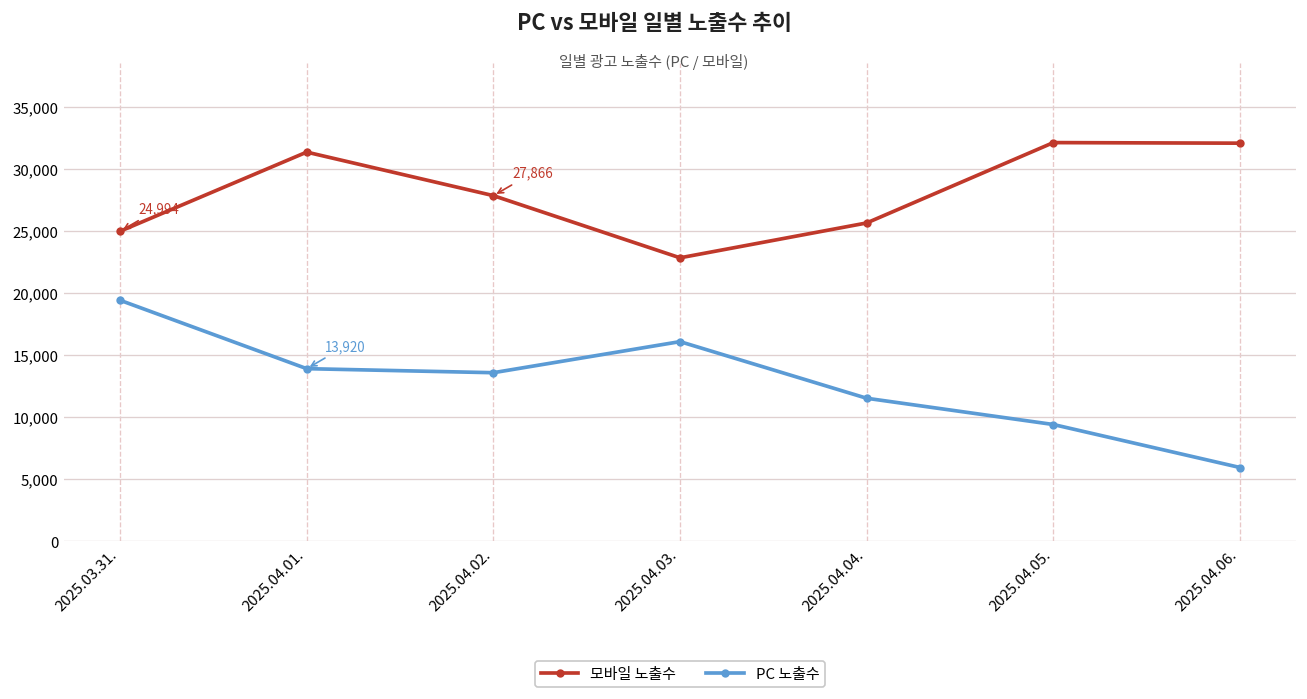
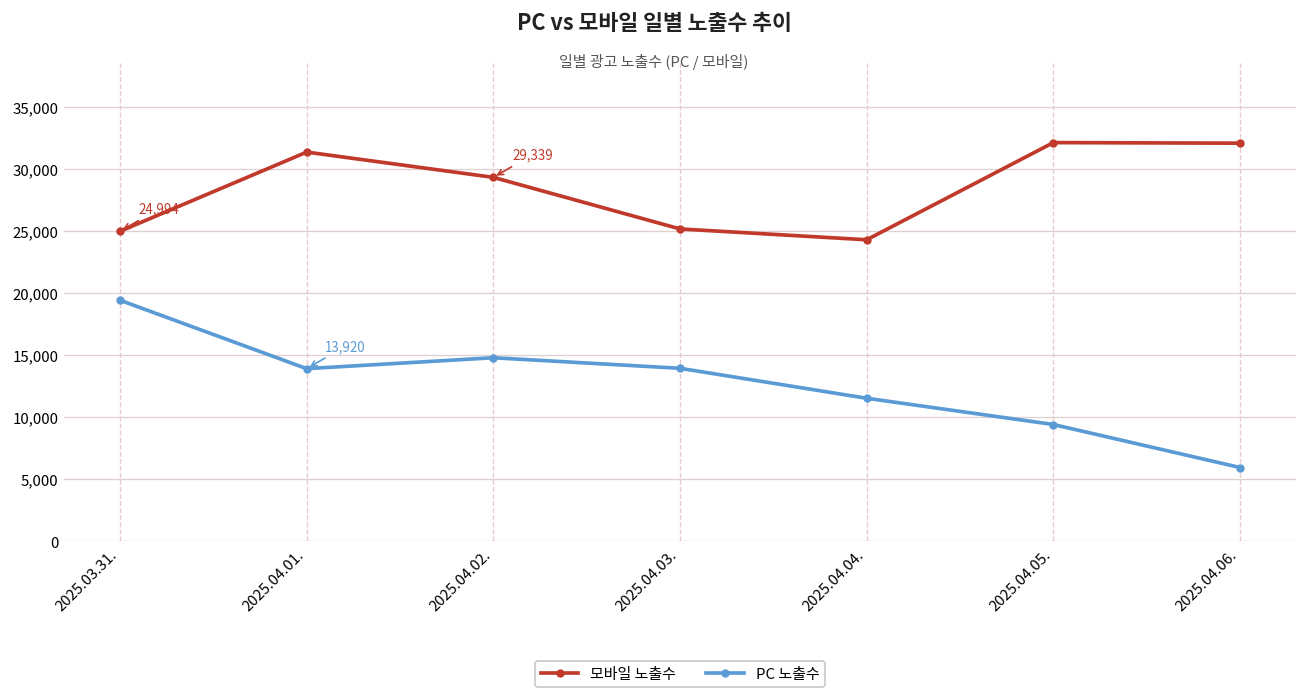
모바일 노출수, 2025.04.02.: 27,866 -> 29,339
PC 노출수, 2025.04.02.: 13,600 -> 14,800
모바일 노출수, 2025.04.03.: 22,900 -> 25,200
PC 노출수, 2025.04.03.: 16,100 -> 13,900
모바일 노출수, 2025.04.04.: 25,700 -> 24,300
